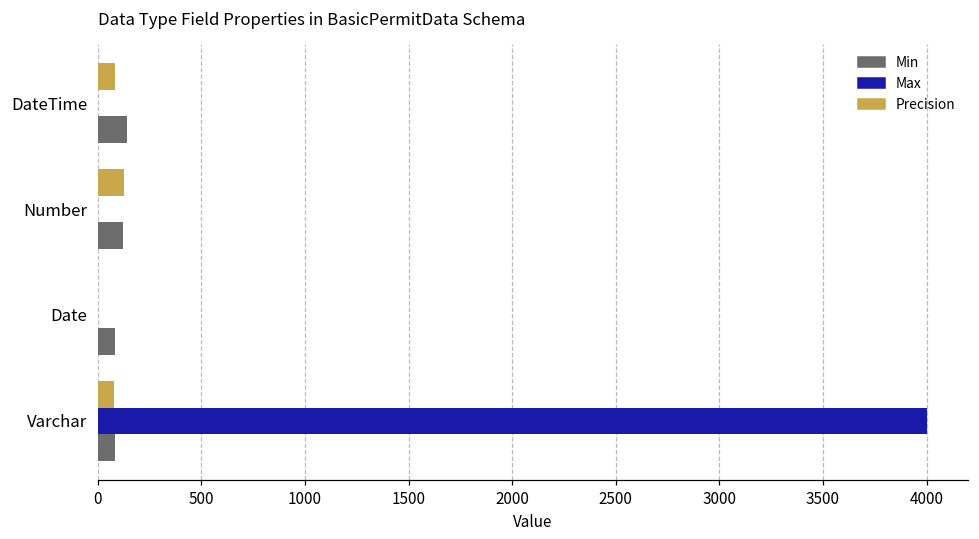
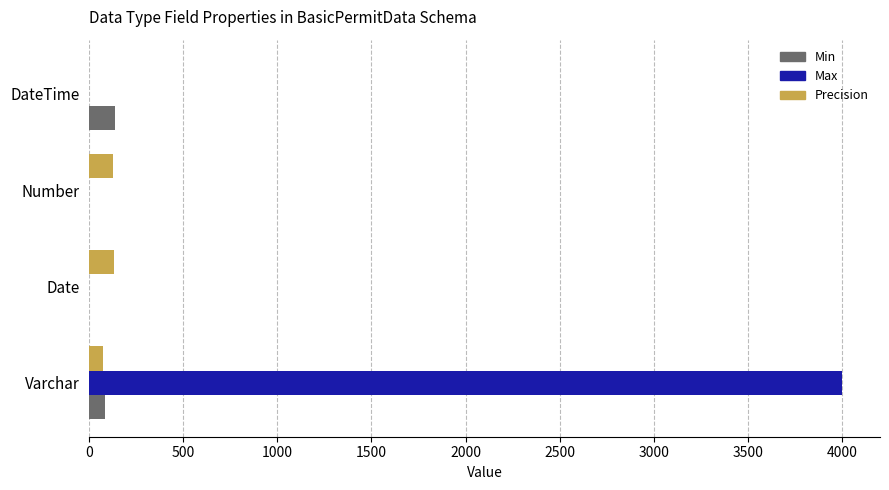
Precision, DateTime: 80 -> 0
Min, Number: 120 -> 0
Precision, Date: 0 -> 140
Min, Date: 80 -> 0
